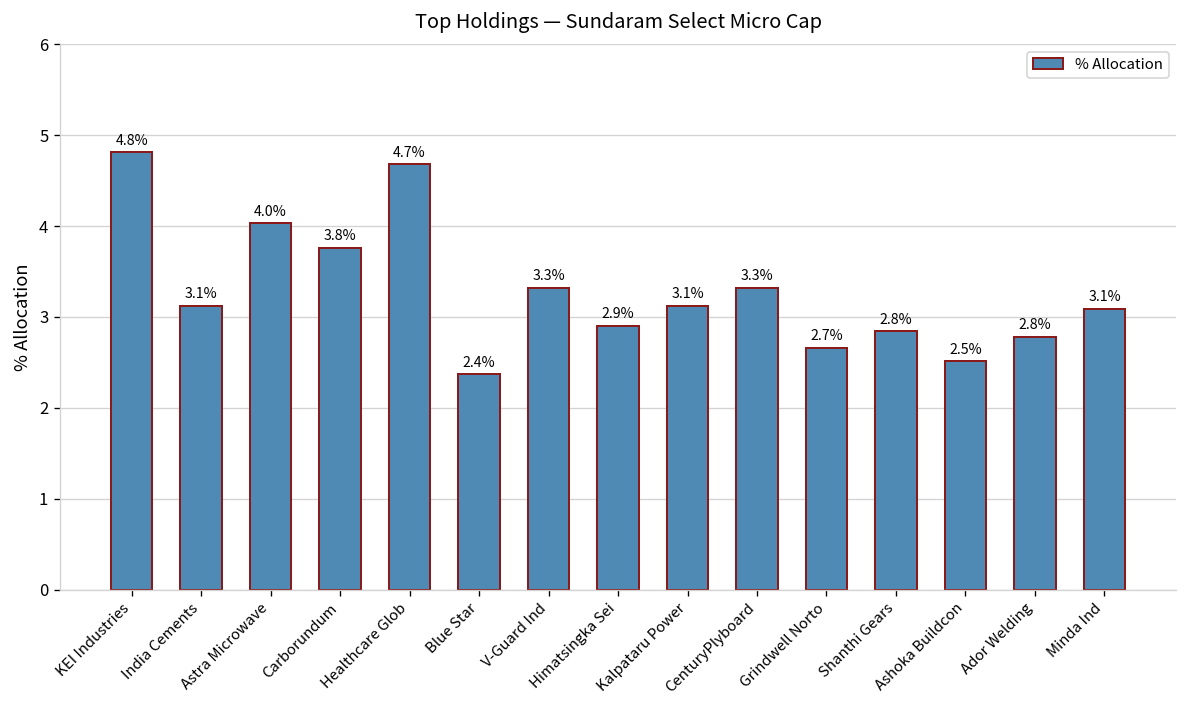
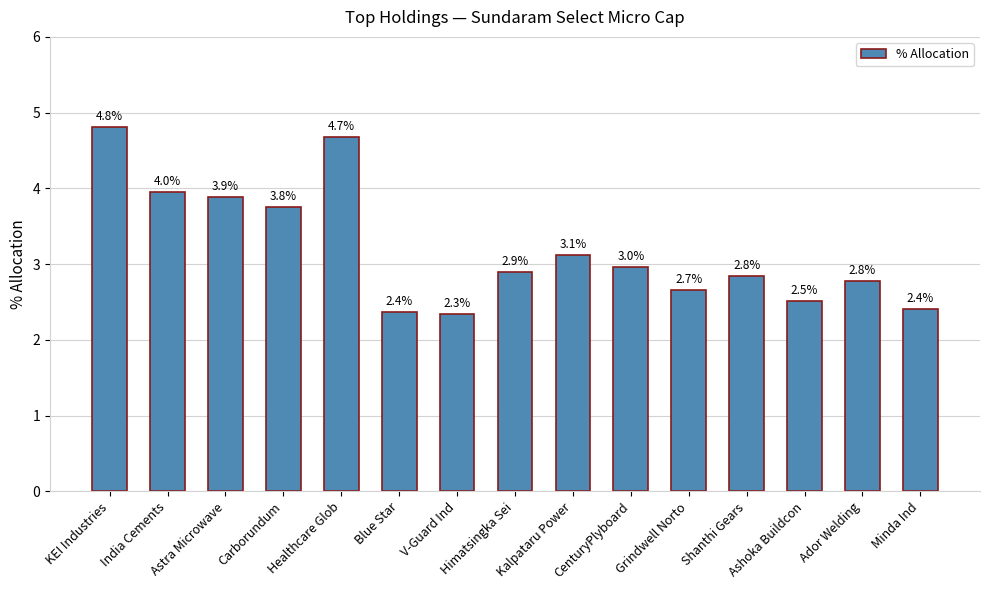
India Cements: 3.1% -> 4.0%
Astra Microwave: 4.0% -> 3.9%
V-Guard Ind: 3.3% -> 2.3%
CenturyPlyboard: 3.3% -> 3.0%
Minda Ind: 3.1% -> 2.4%
